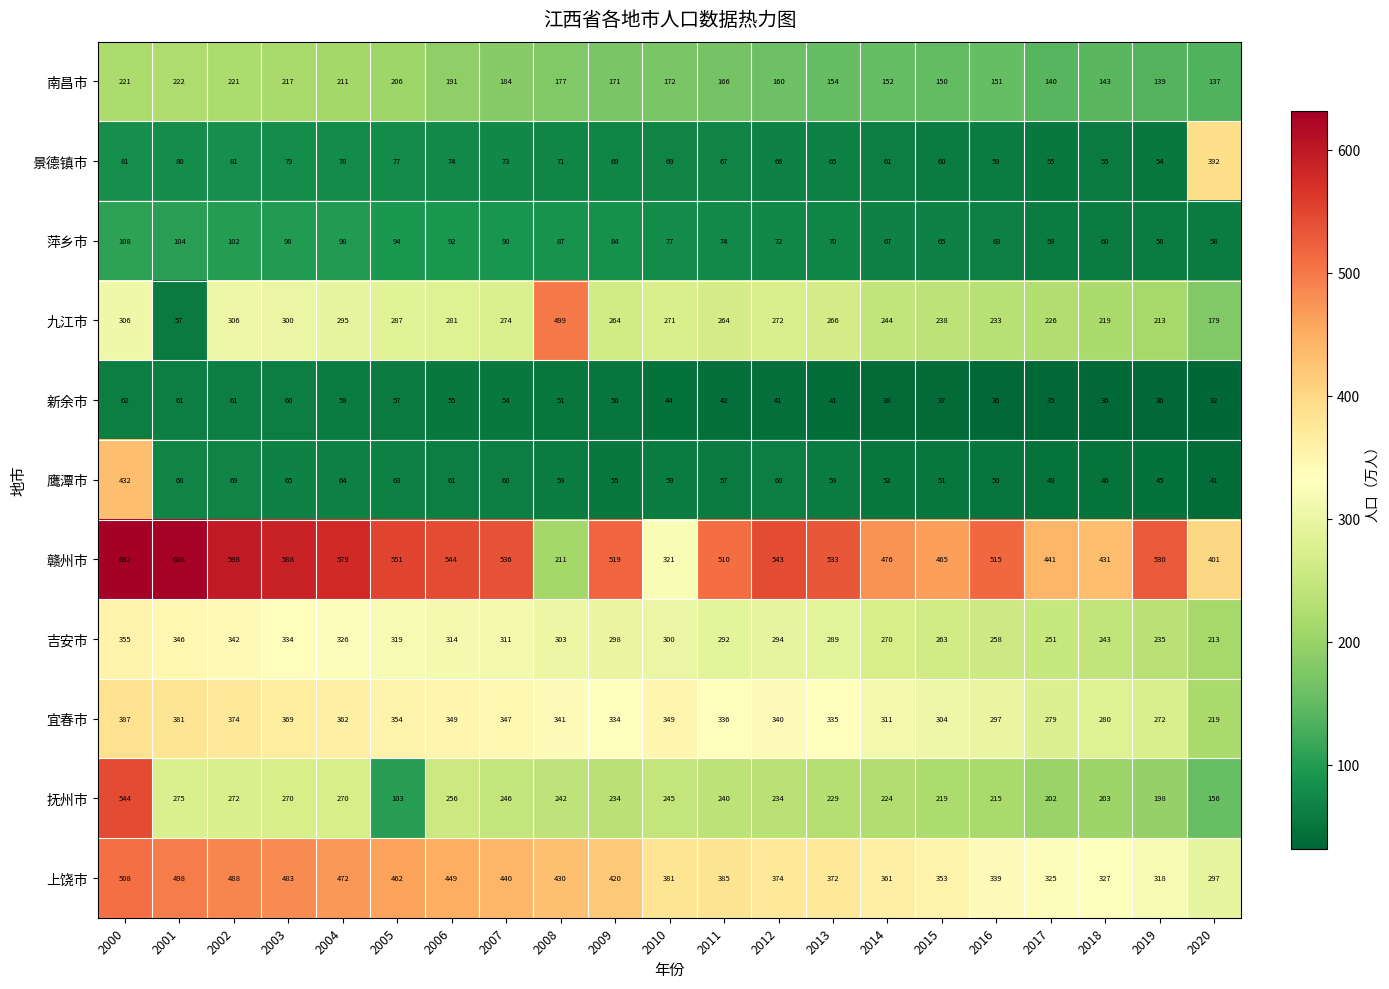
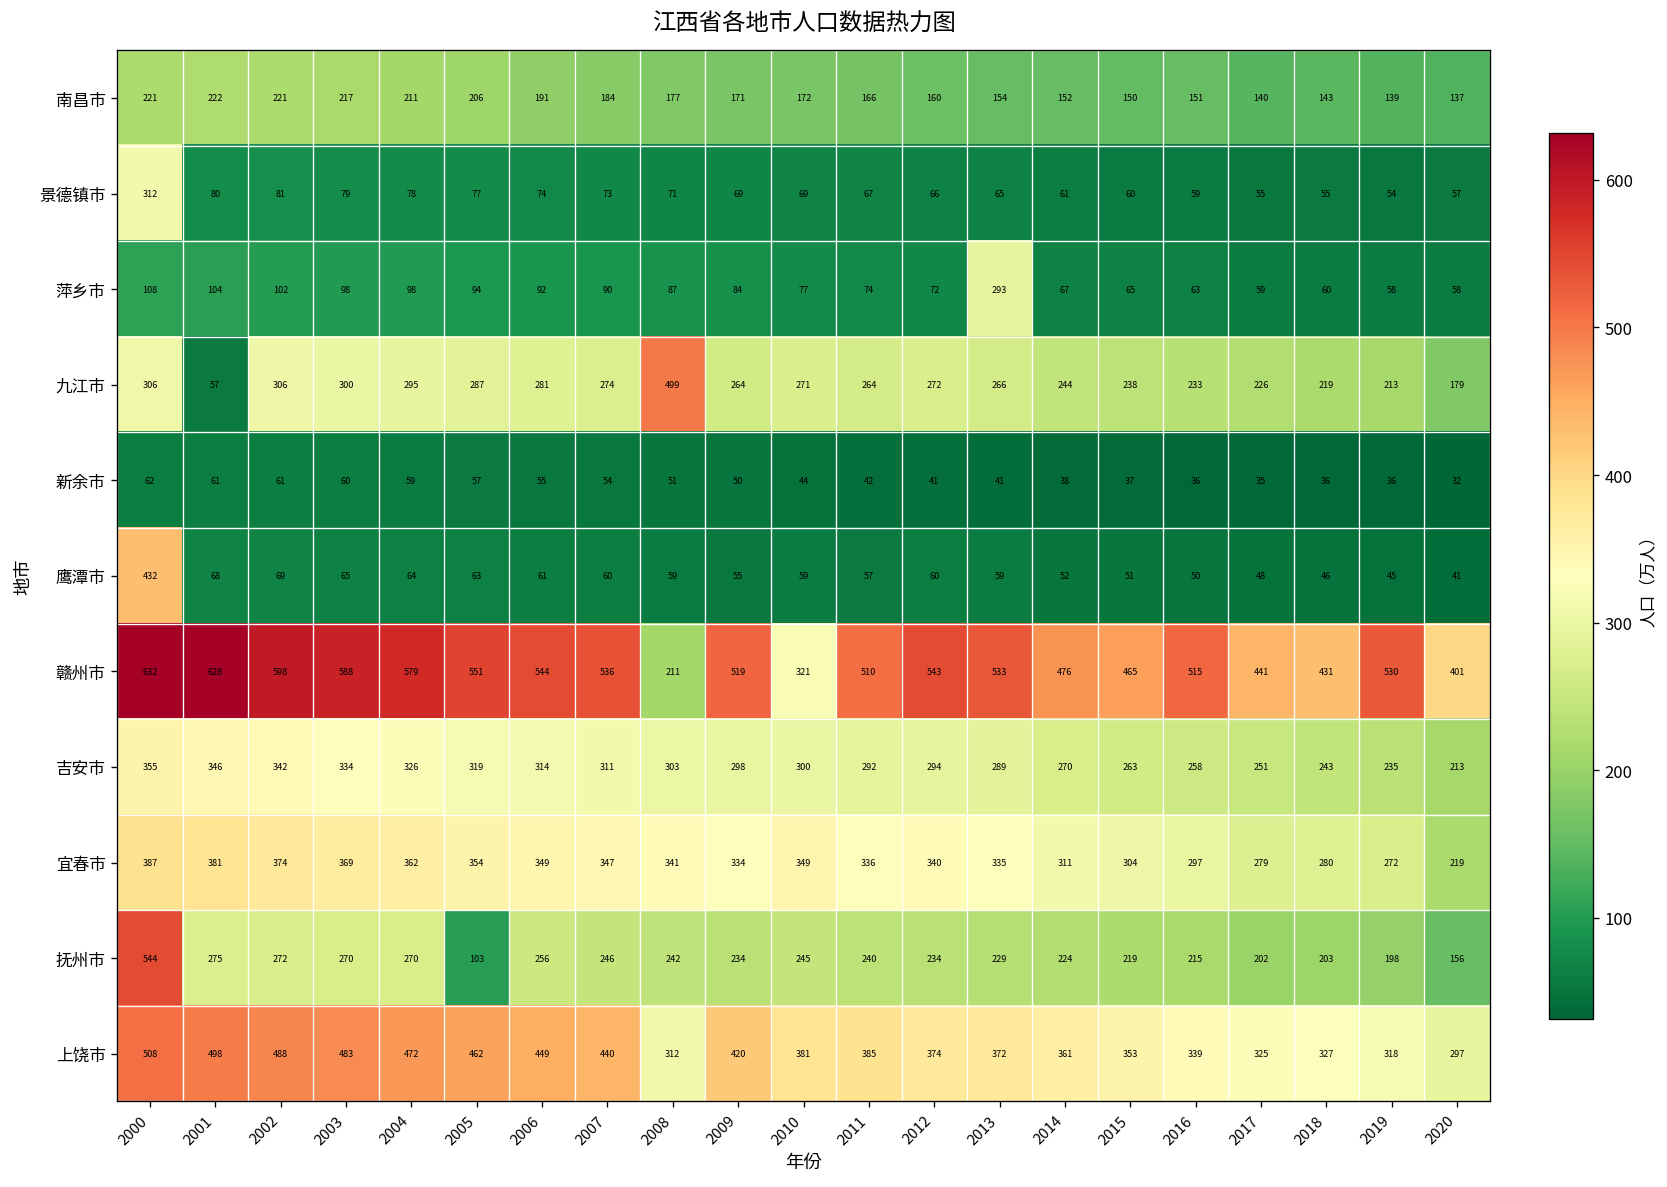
景德镇市, 2000: 81 -> 312
景德镇市, 2020: 392 -> 57
萍乡市, 2013: 70 -> 293
上饶市, 2008: 430 -> 312
